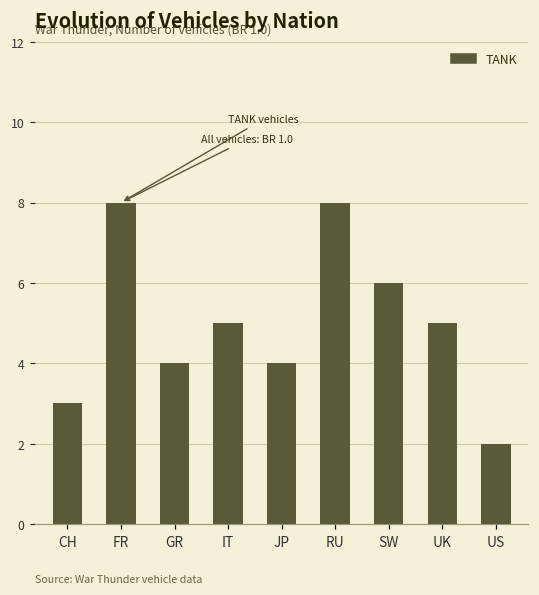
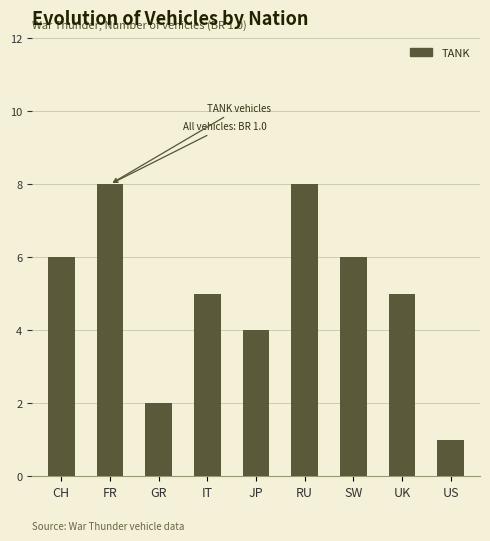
CH: 3 -> 6
GR: 4 -> 2
US: 2 -> 1
